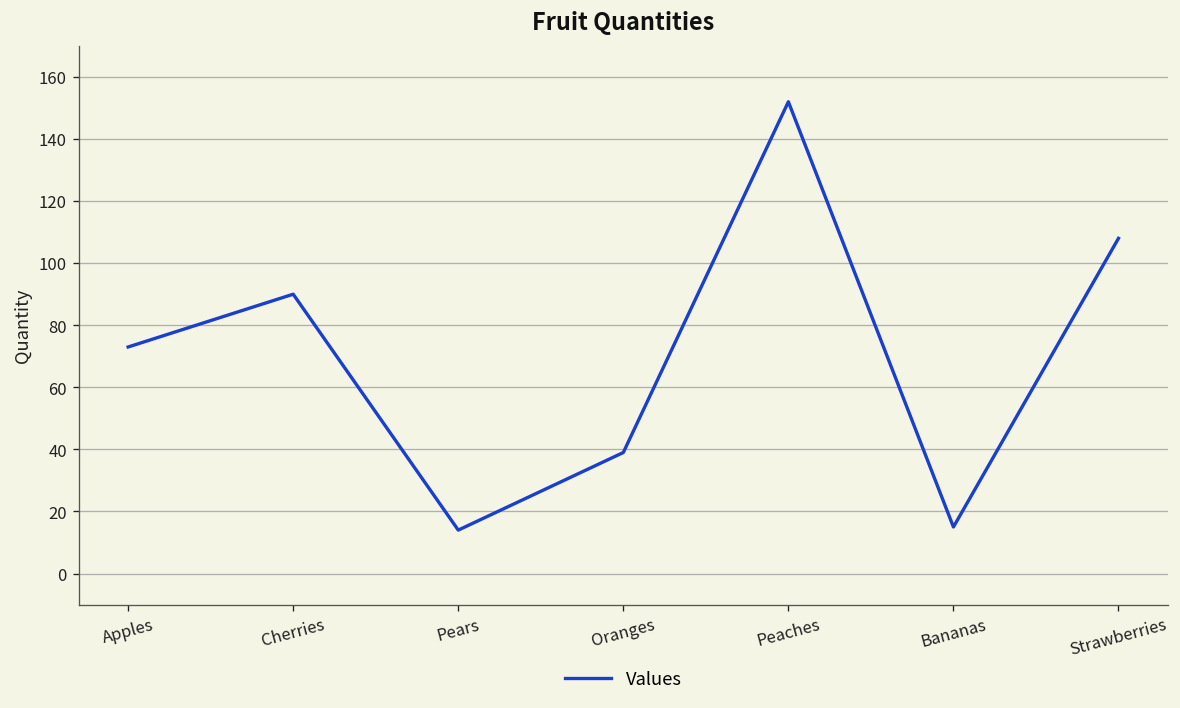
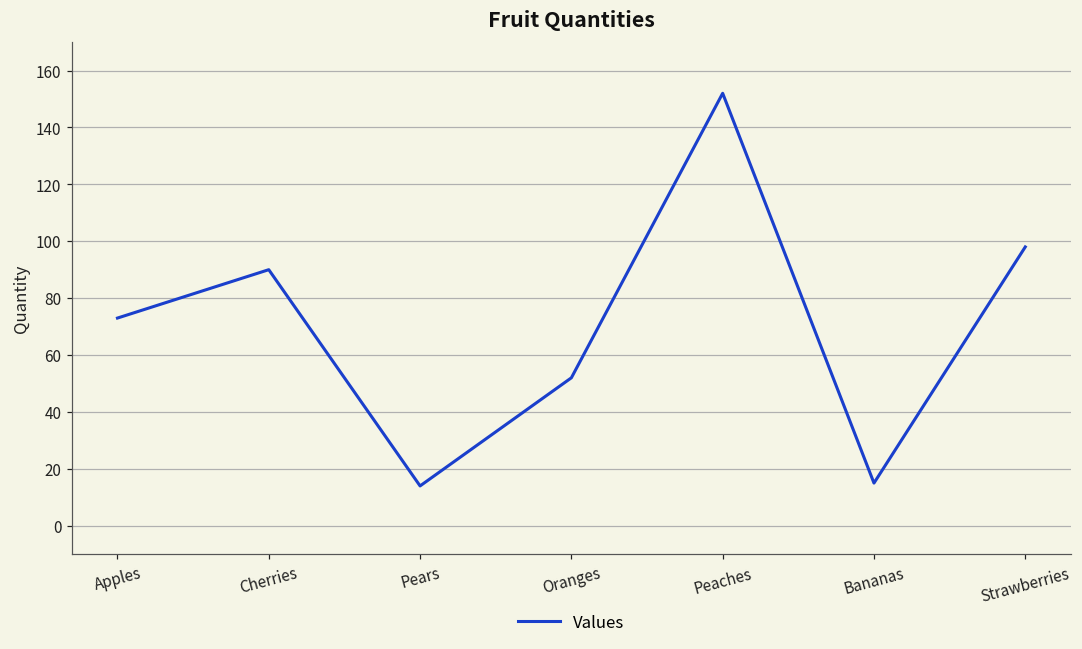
Oranges: 39 -> 52
Strawberries: 108 -> 98
